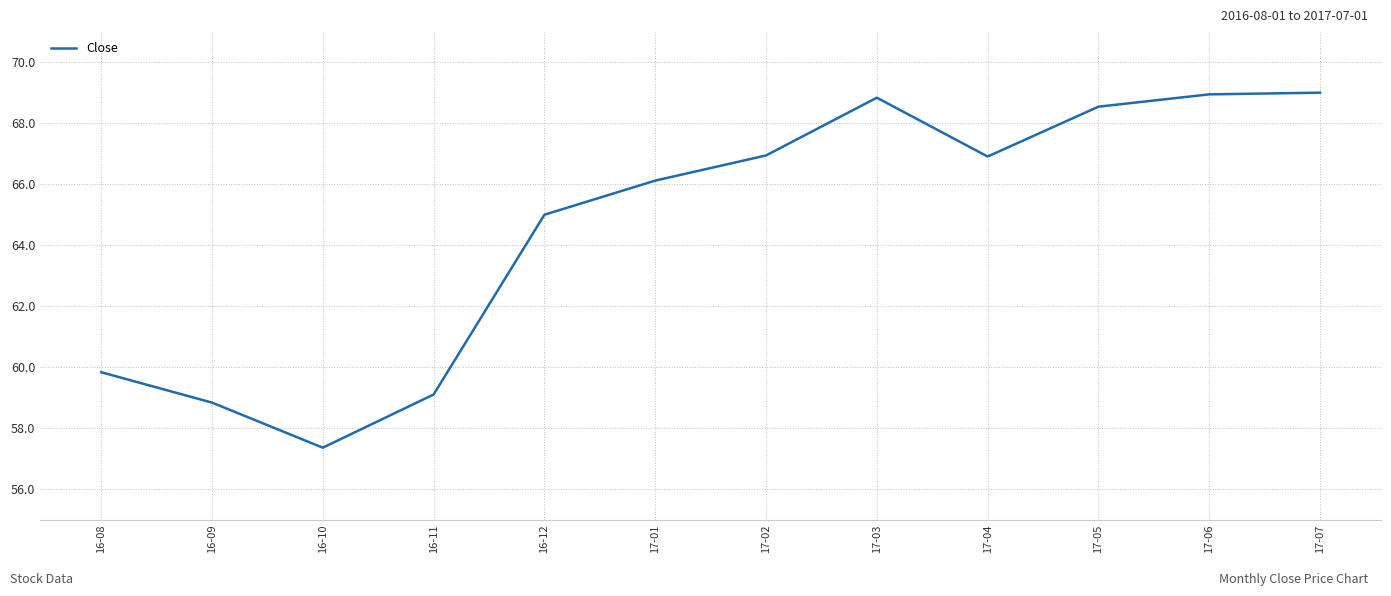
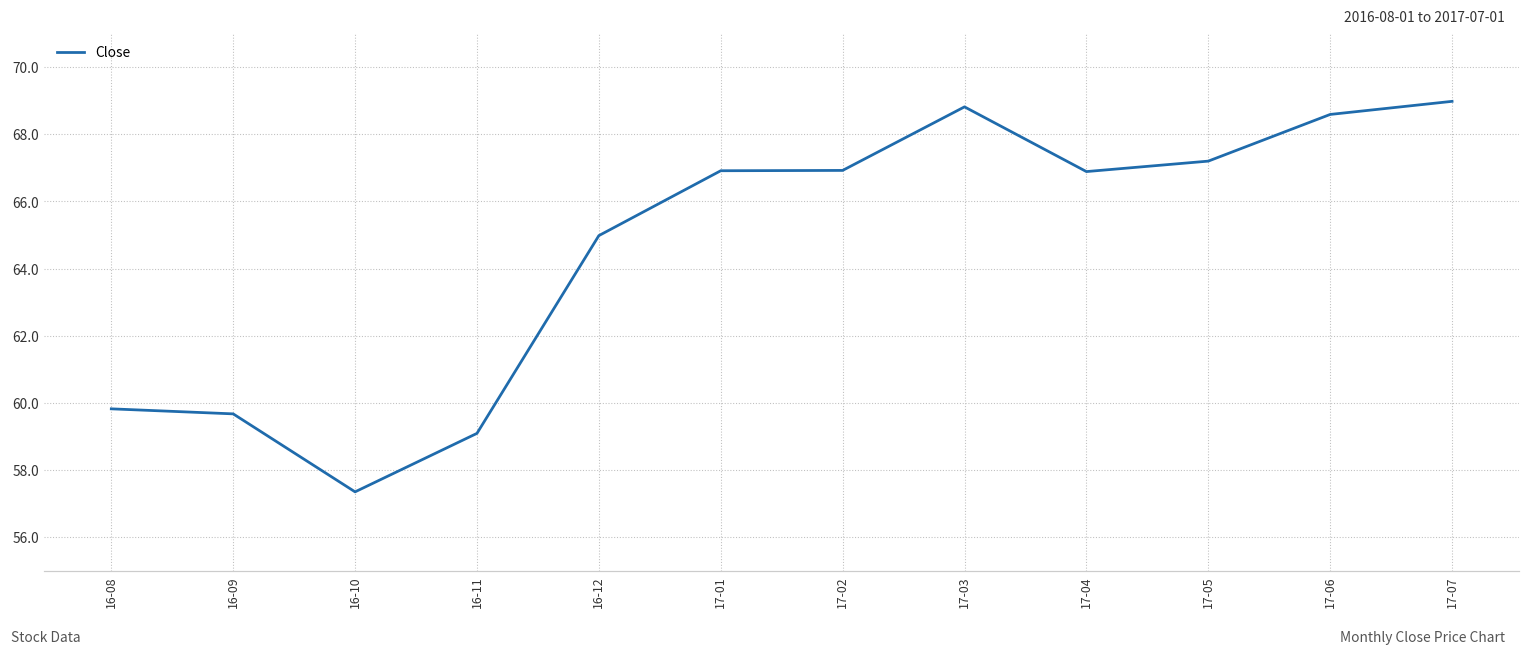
16-09: 58.8 -> 59.7
17-01: 66.1 -> 66.9
17-05: 68.5 -> 67.2
17-06: 68.9 -> 68.6
